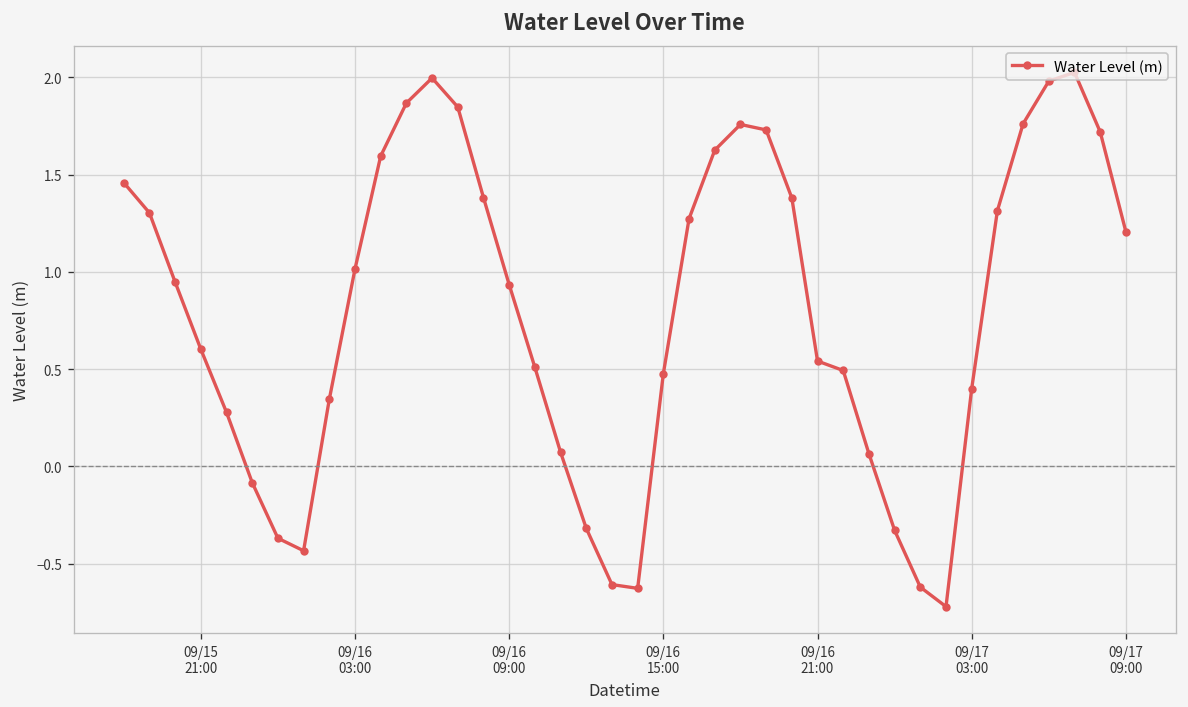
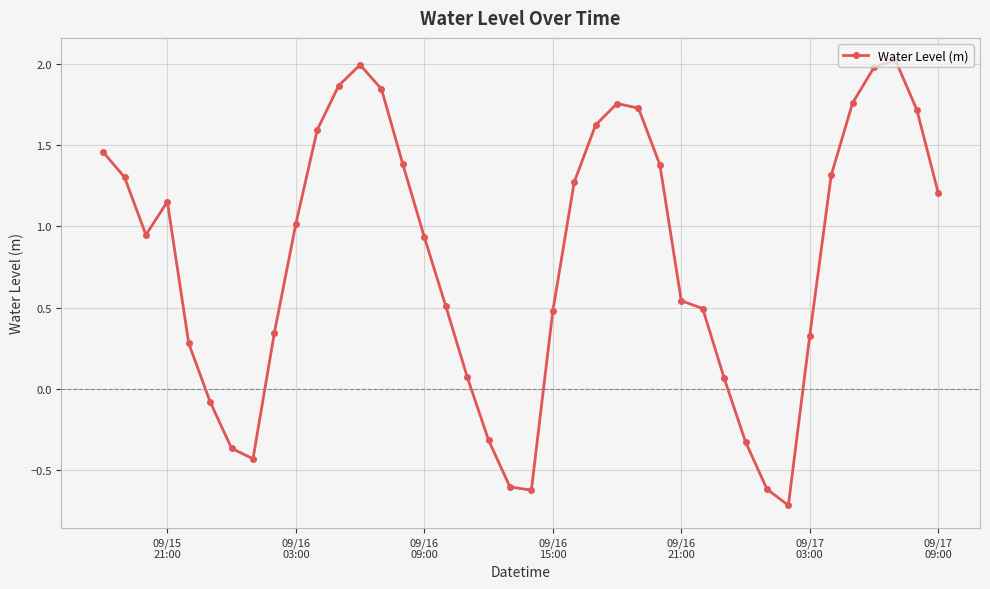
09/15 21:00: 0.60 -> 1.15
09/17 03:00: 0.40 -> 0.33
